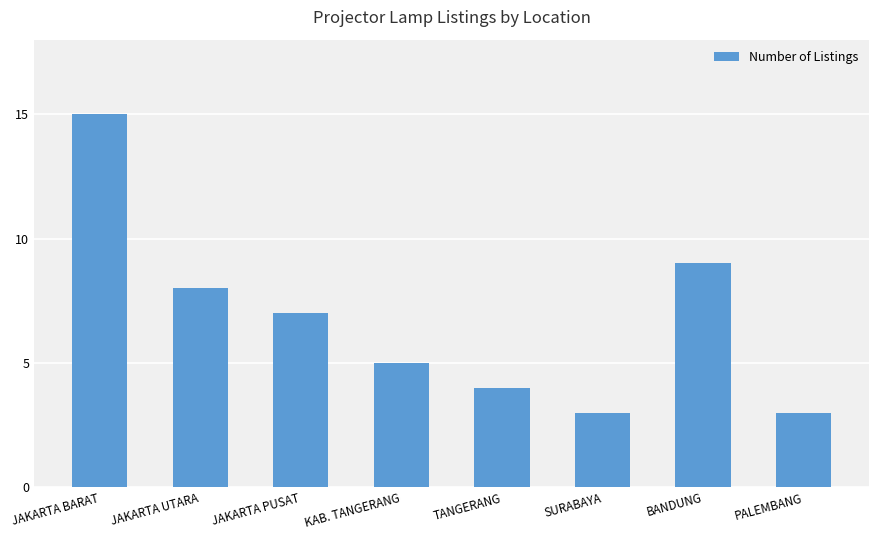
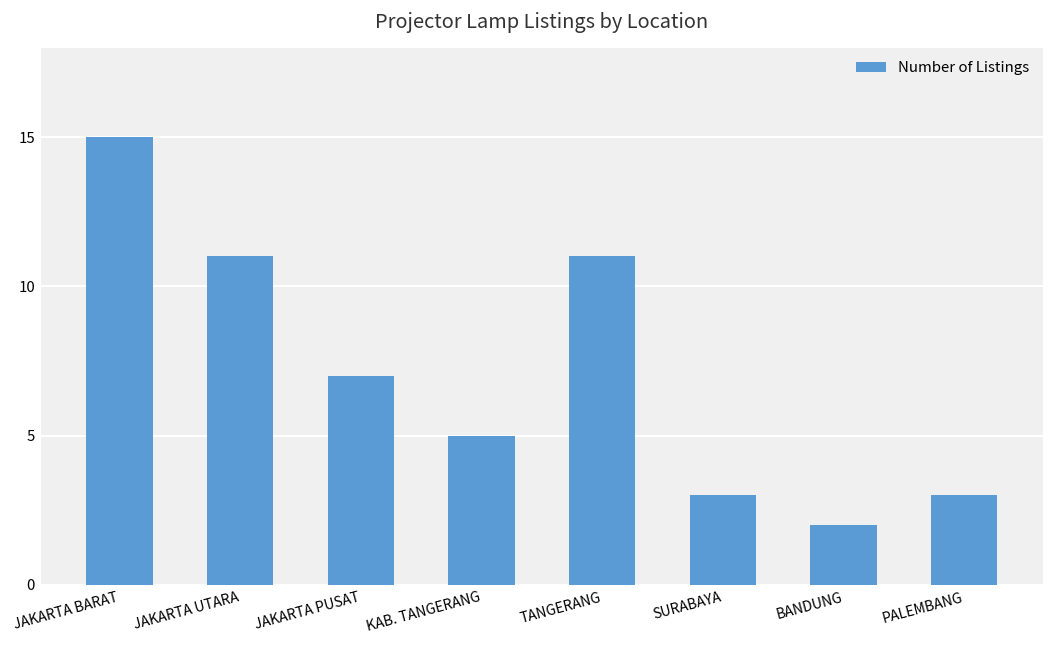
JAKARTA UTARA: 8 -> 11
TANGERANG: 4 -> 11
BANDUNG: 9 -> 2
